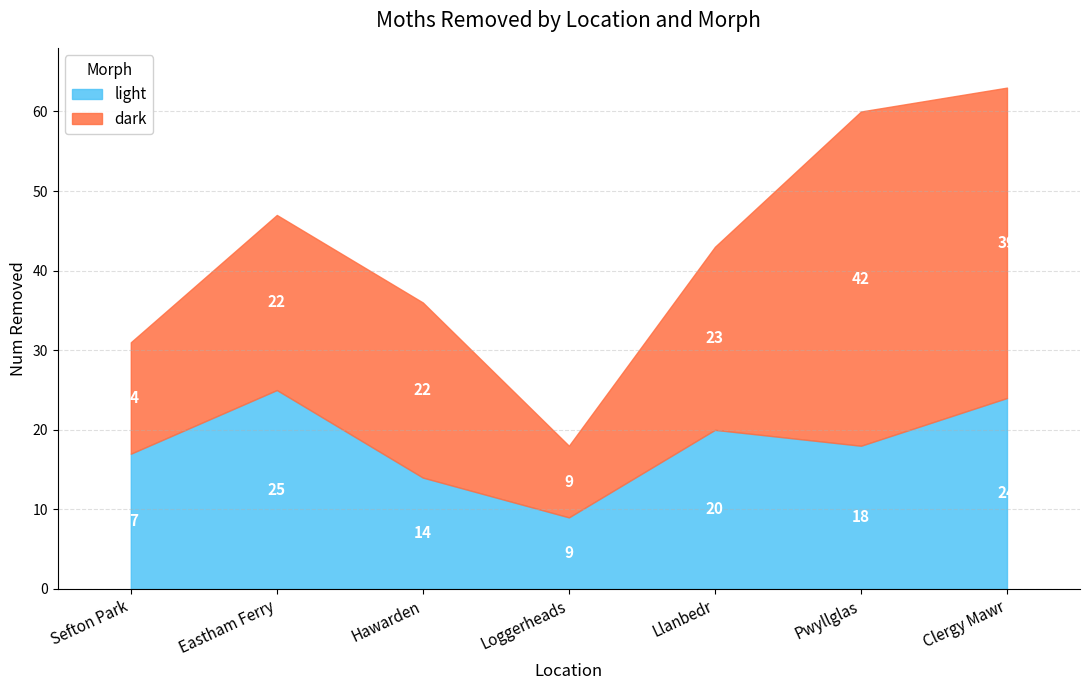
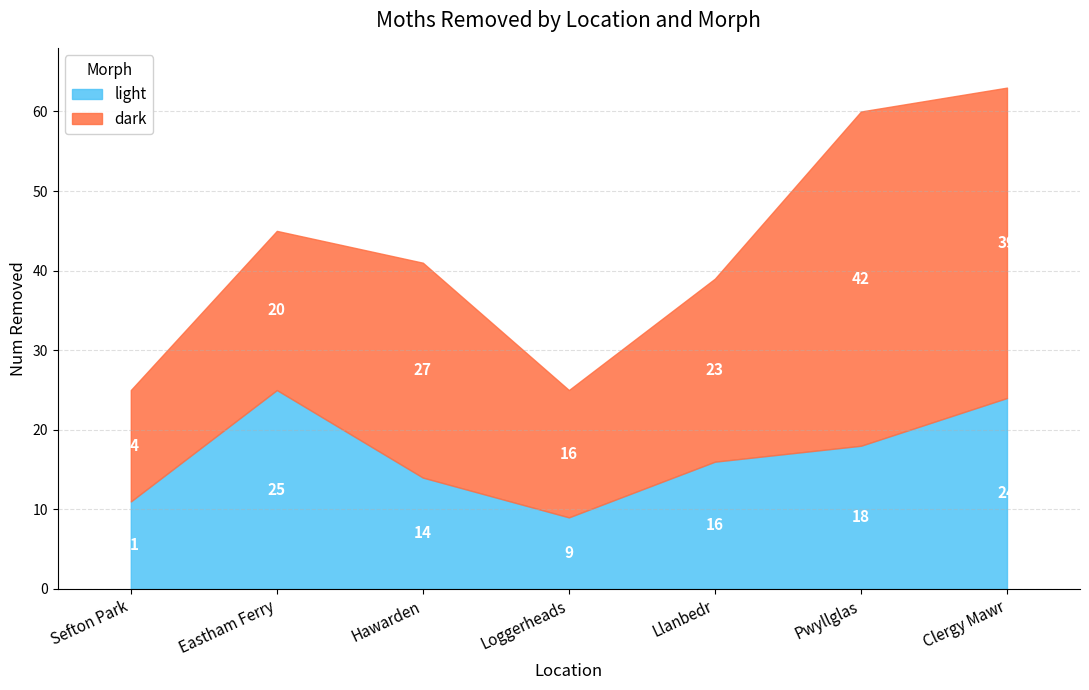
light, Sefton Park: 17 -> 11
dark, Eastham Ferry: 22 -> 20
dark, Hawarden: 22 -> 27
dark, Loggerheads: 9 -> 16
light, Llanbedr: 20 -> 16
